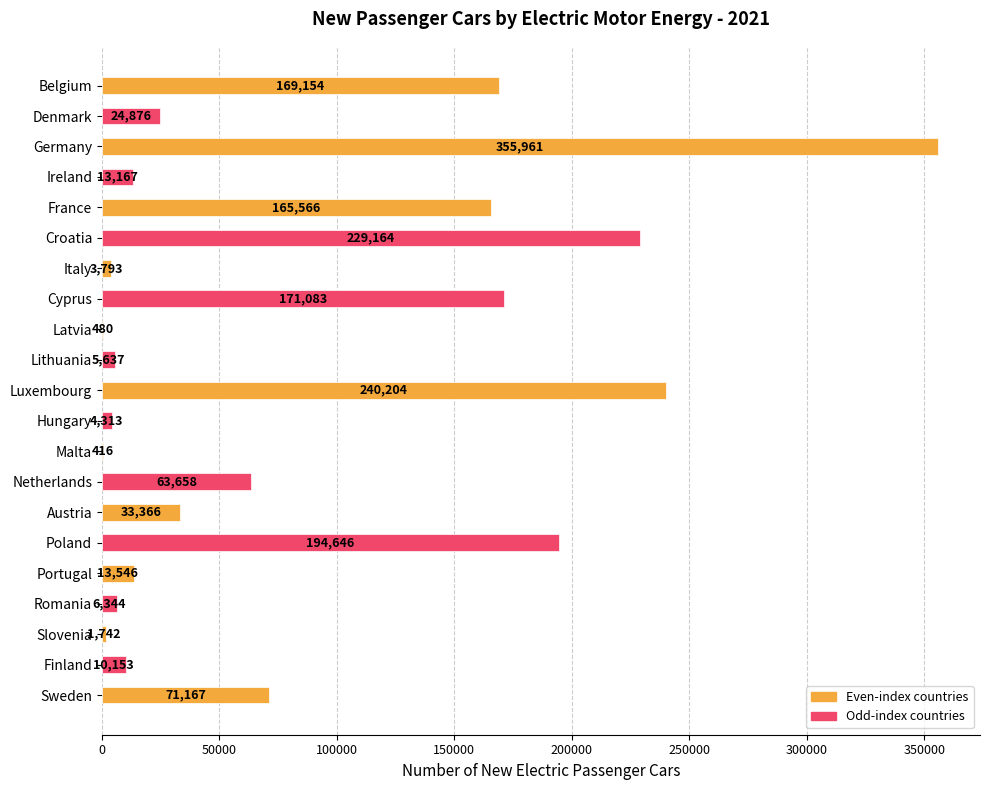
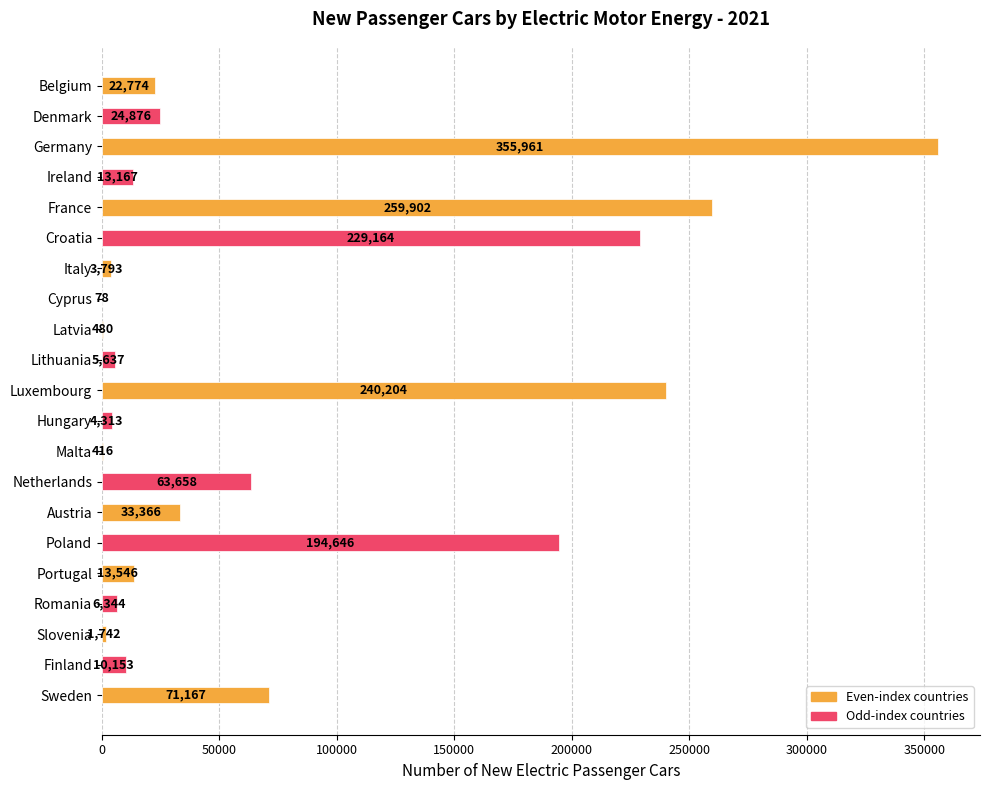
Belgium: 169,154 -> 22,774
France: 165,566 -> 259,902
Cyprus: 171,083 -> 78
